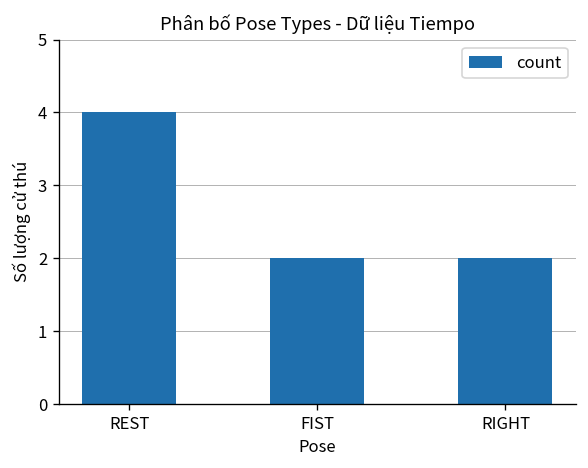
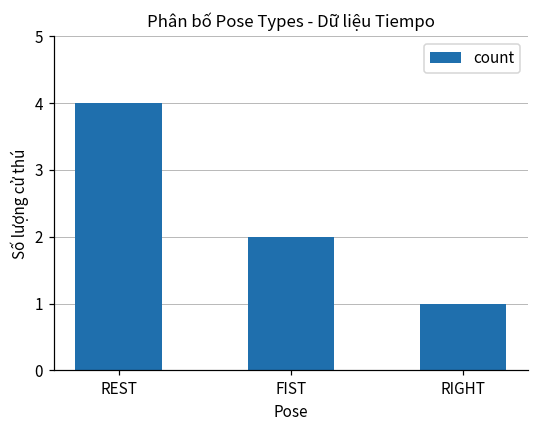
RIGHT: 2 -> 1
